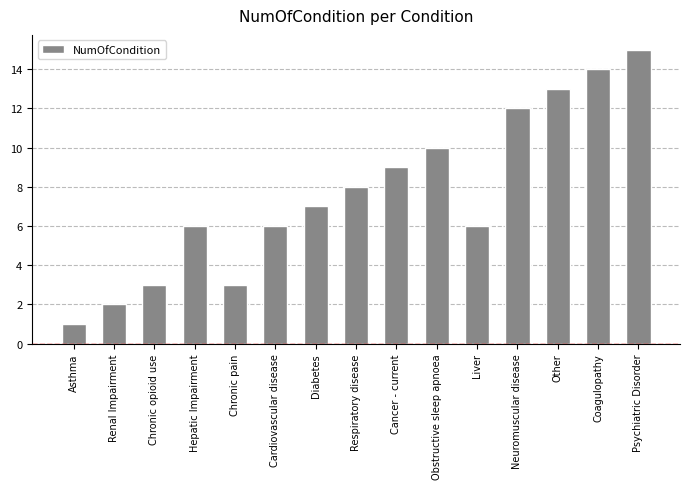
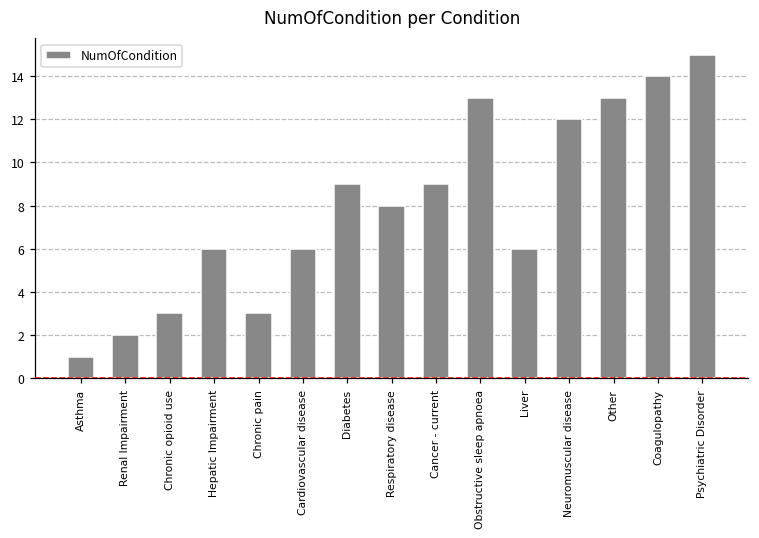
Diabetes: 7 -> 9
Obstructive sleep apnoea: 10 -> 13
